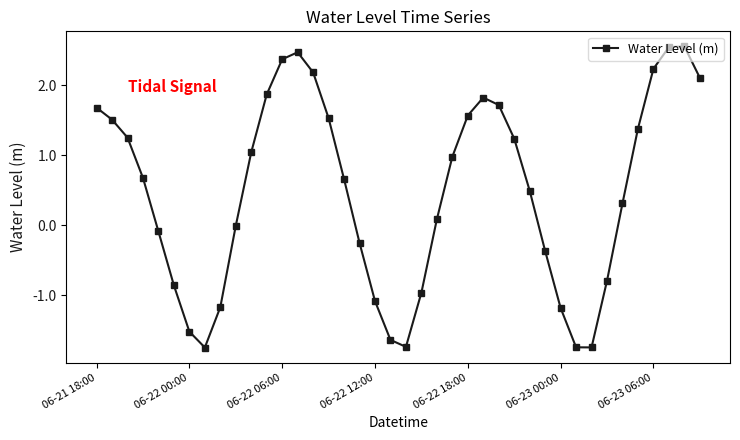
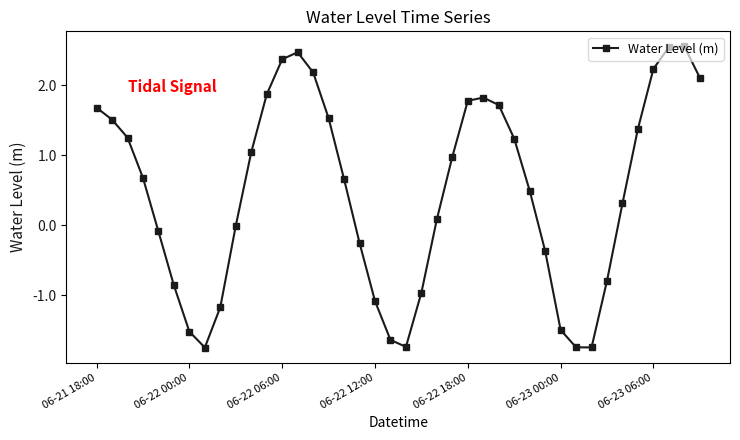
06-22 18:00: 1.6 -> 1.8
06-23 00:00: -1.2 -> -1.5
